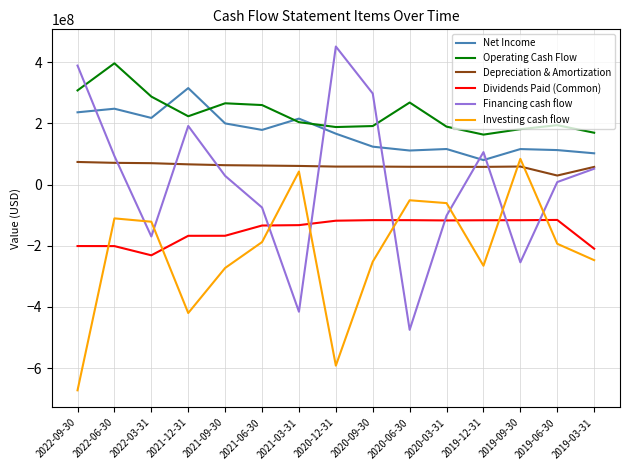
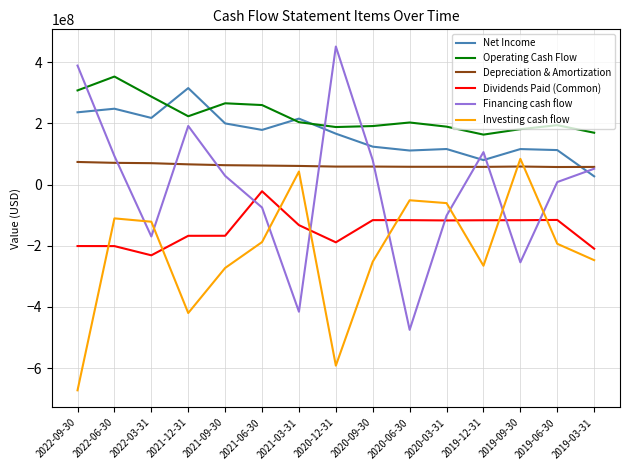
Operating Cash Flow, 2022-06-30: 400000000 -> 350000000
Dividends Paid (Common), 2021-06-30: -130000000 -> -20000000
Dividends Paid (Common), 2020-12-31: -120000000 -> -190000000
Financing cash flow, 2020-09-30: 300000000 -> 80000000
Operating Cash Flow, 2020-06-30: 270000000 -> 200000000
Depreciation & Amortization, 2019-06-30: 30000000 -> 60000000
Net Income, 2019-03-31: 100000000 -> 30000000
